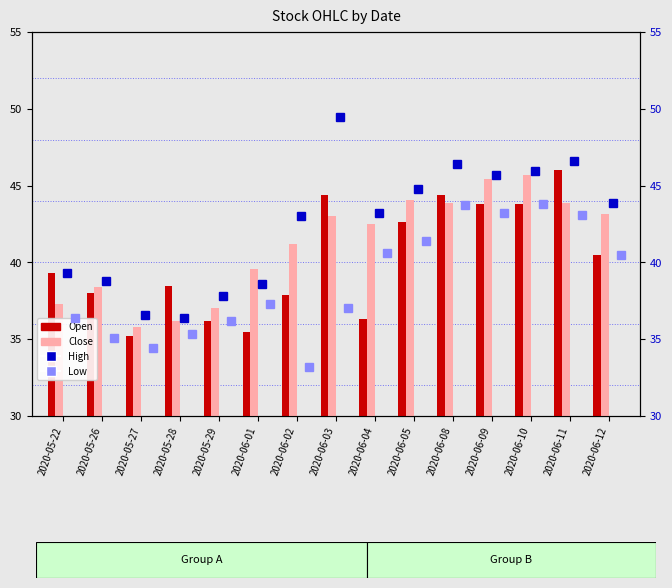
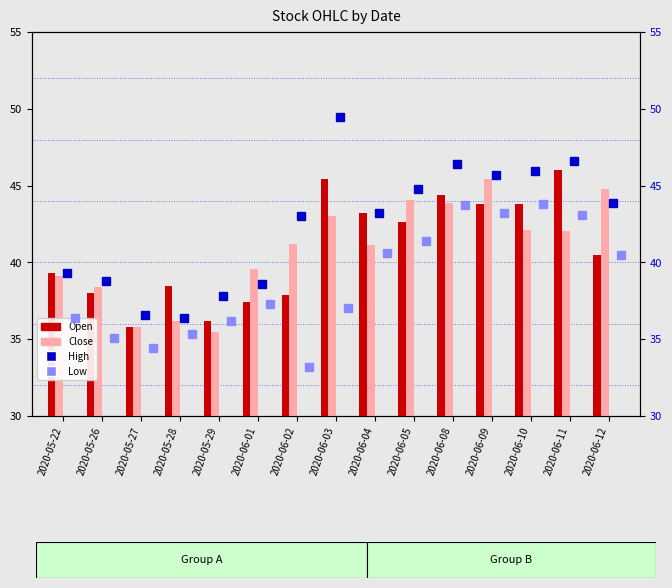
Close, 2020-05-22: 37.3 -> 39.1
Open, 2020-05-27: 35.2 -> 35.8
Close, 2020-05-29: 37.0 -> 35.5
Open, 2020-06-01: 35.5 -> 37.4
Open, 2020-06-03: 44.4 -> 45.4
Open, 2020-06-04: 36.3 -> 43.2
Close, 2020-06-04: 42.5 -> 41.1
Close, 2020-06-10: 45.7 -> 42.1
Close, 2020-06-11: 43.9 -> 42.1
Close, 2020-06-12: 43.1 -> 44.8
